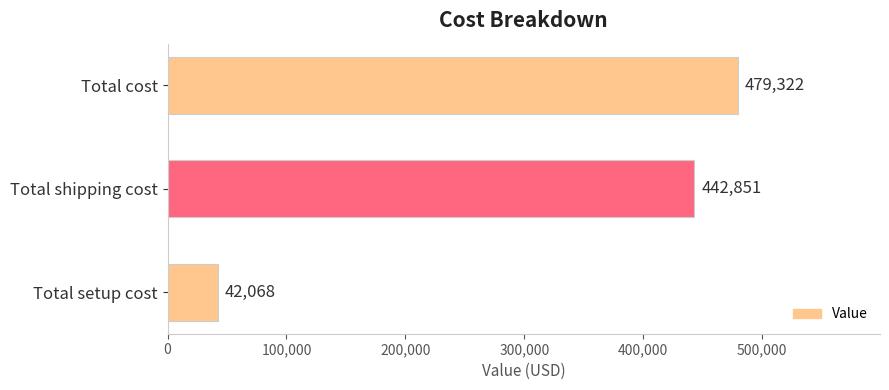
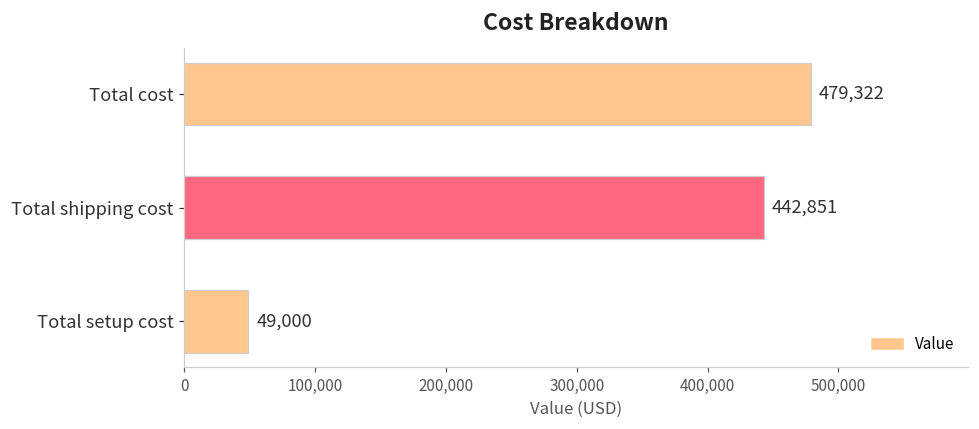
Total setup cost: 42,068 -> 49,000
